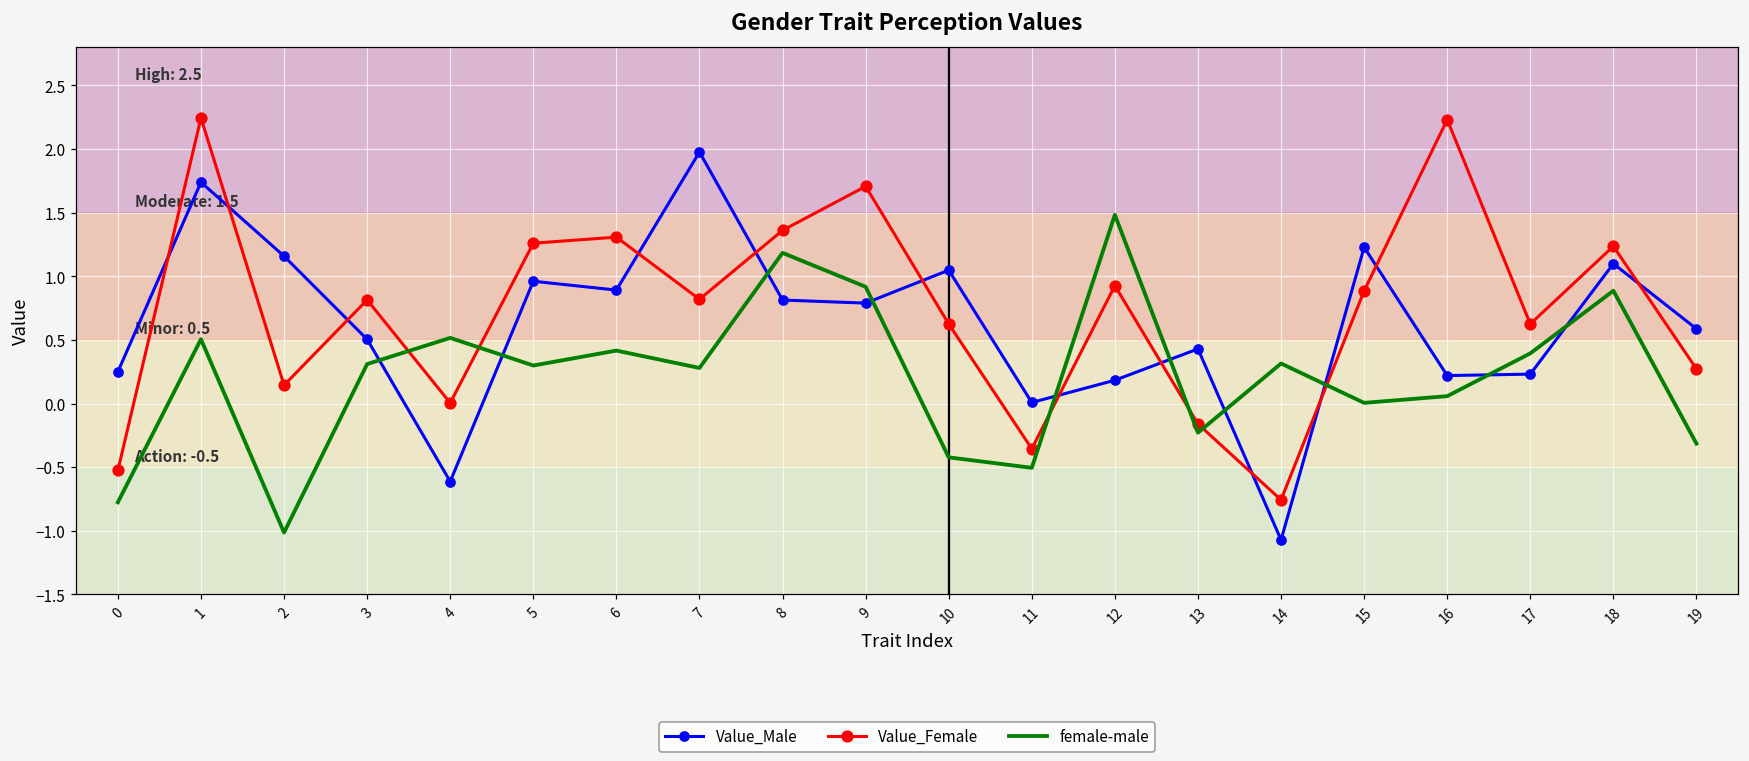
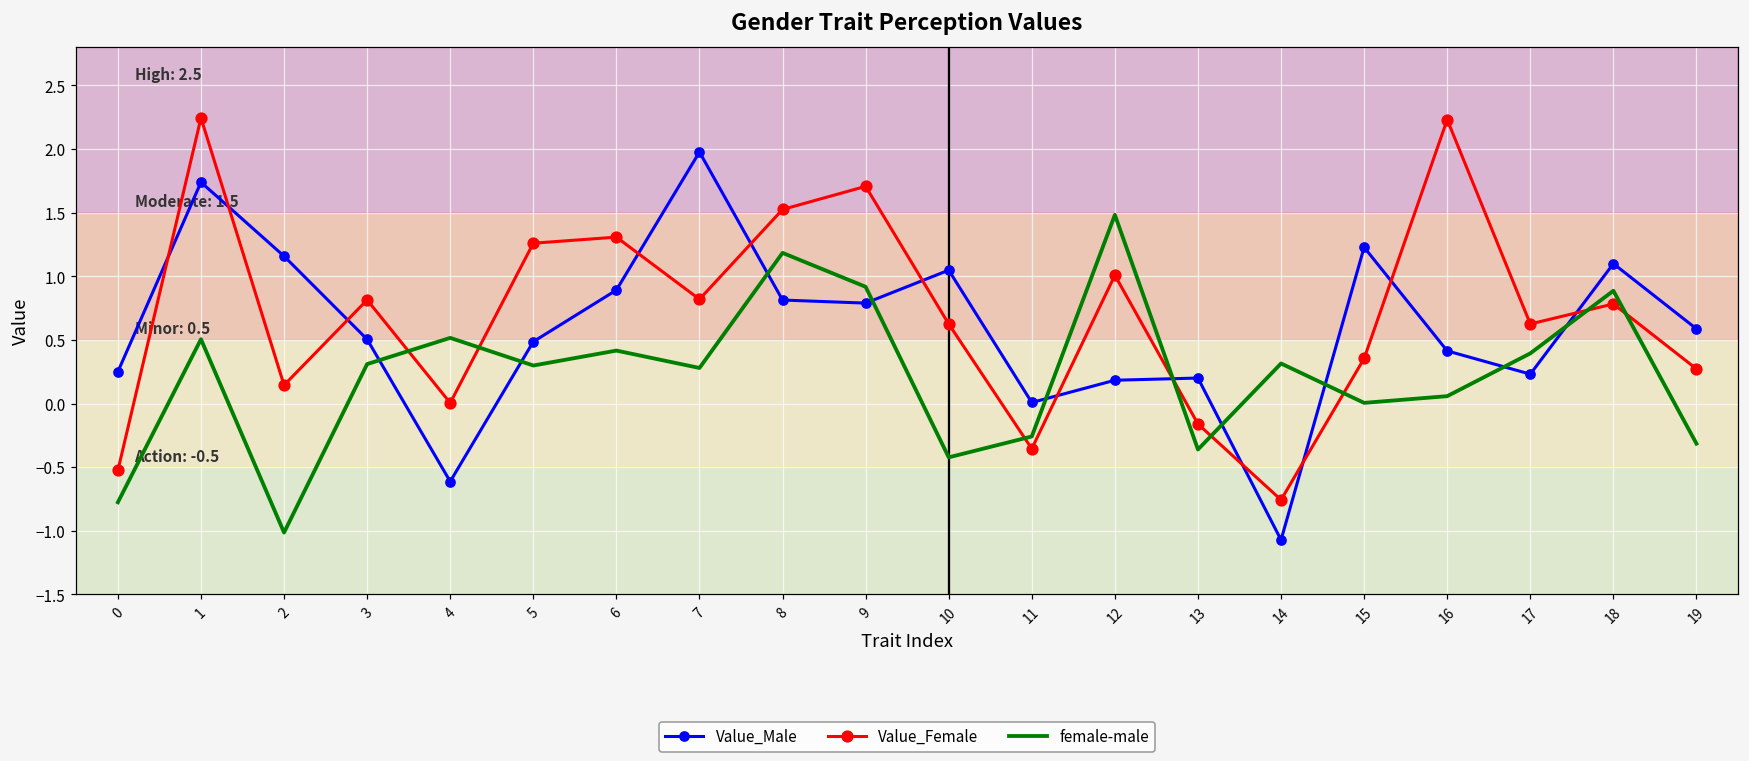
Value_Male, 5: 0.96 -> 0.49
Value_Female, 8: 1.36 -> 1.53
female-male, 11: -0.51 -> -0.26
Value_Female, 12: 0.93 -> 1.01
Value_Male, 13: 0.43 -> 0.20
female-male, 13: -0.23 -> -0.36
Value_Female, 15: 0.89 -> 0.35
Value_Male, 16: 0.22 -> 0.41
Value_Female, 18: 1.24 -> 0.78
